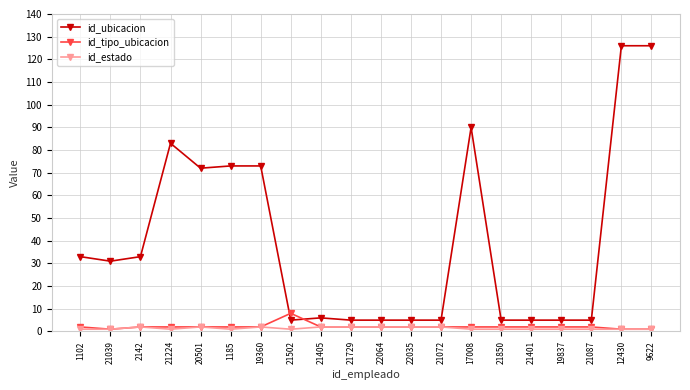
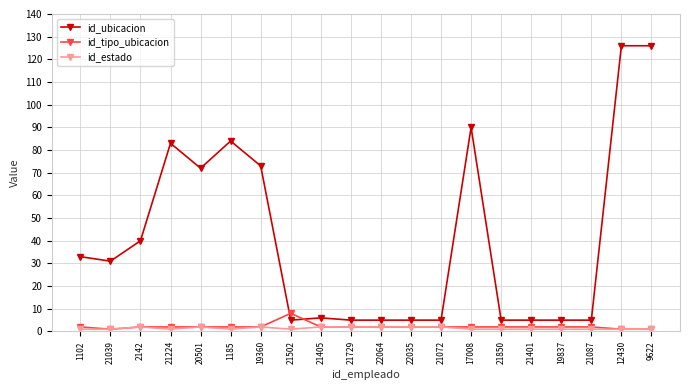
id_ubicacion, 2142: 33 -> 40
id_ubicacion, 1185: 73 -> 84
